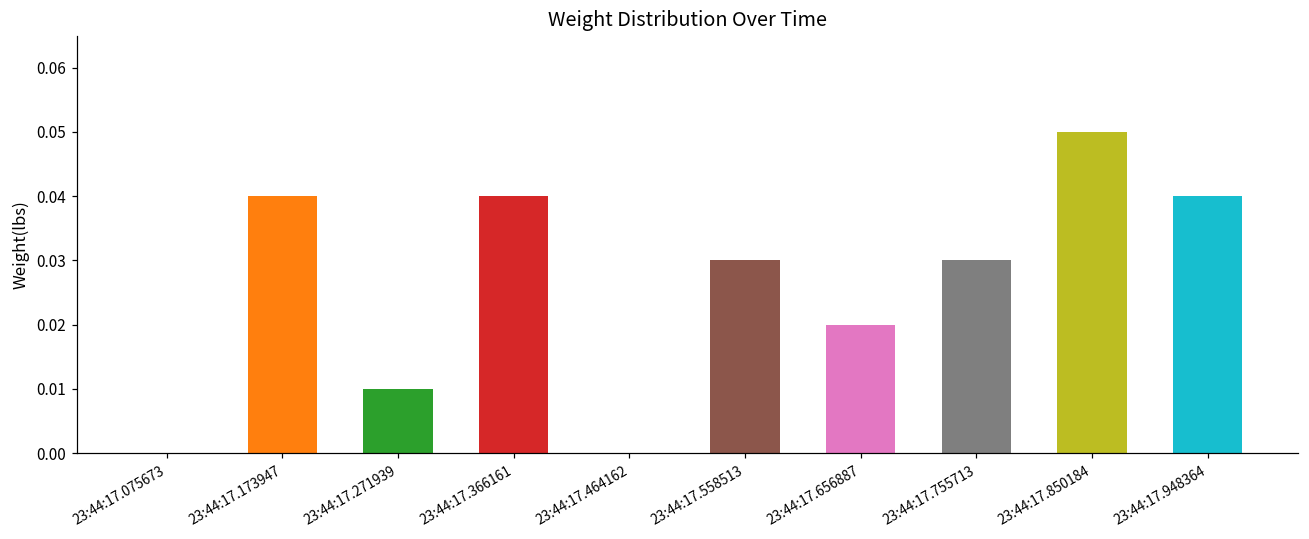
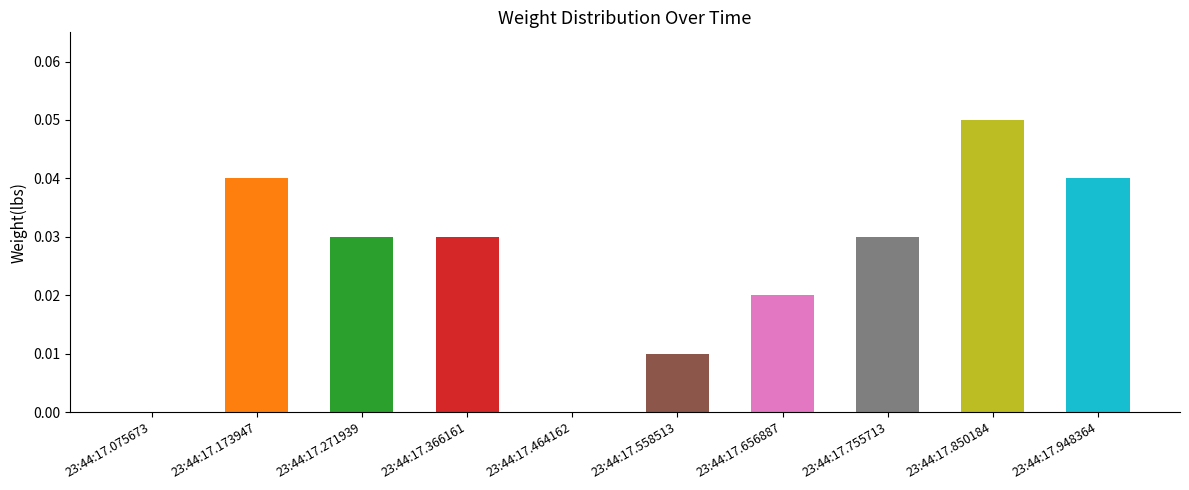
23:44:17.271939: 0.01 -> 0.03
23:44:17.366161: 0.04 -> 0.03
23:44:17.558513: 0.03 -> 0.01
